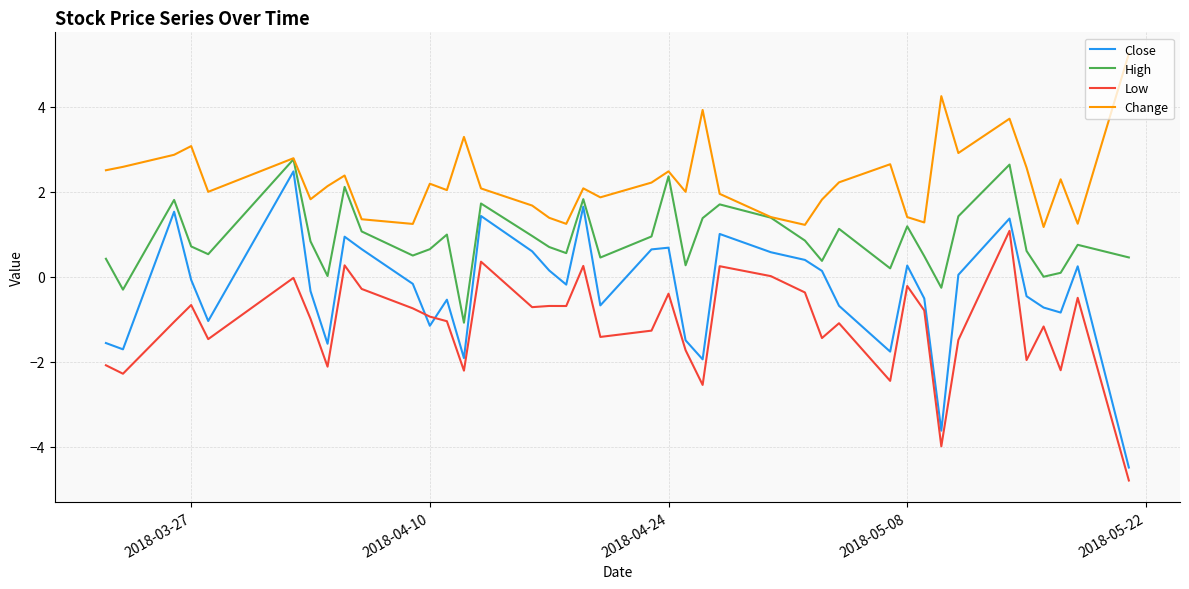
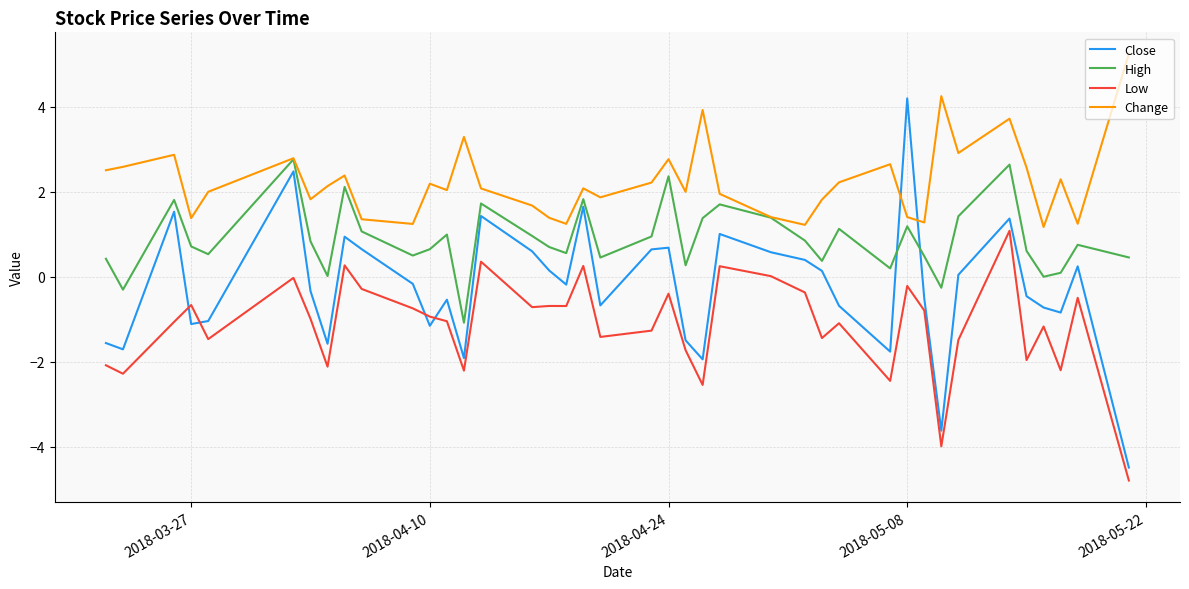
Close, 2018-03-27: -0.1 -> -1.1
Change, 2018-03-27: 3.1 -> 1.4
Change, 2018-04-24: 2.5 -> 2.8
Close, 2018-05-08: 0.3 -> 4.2
